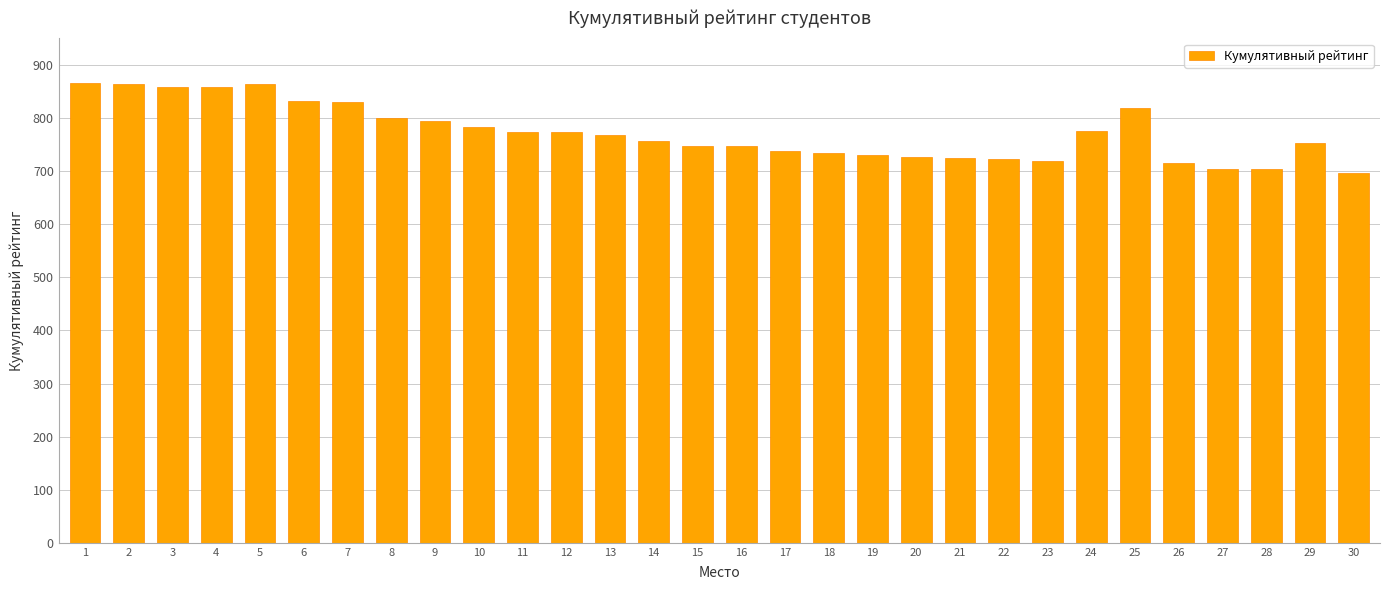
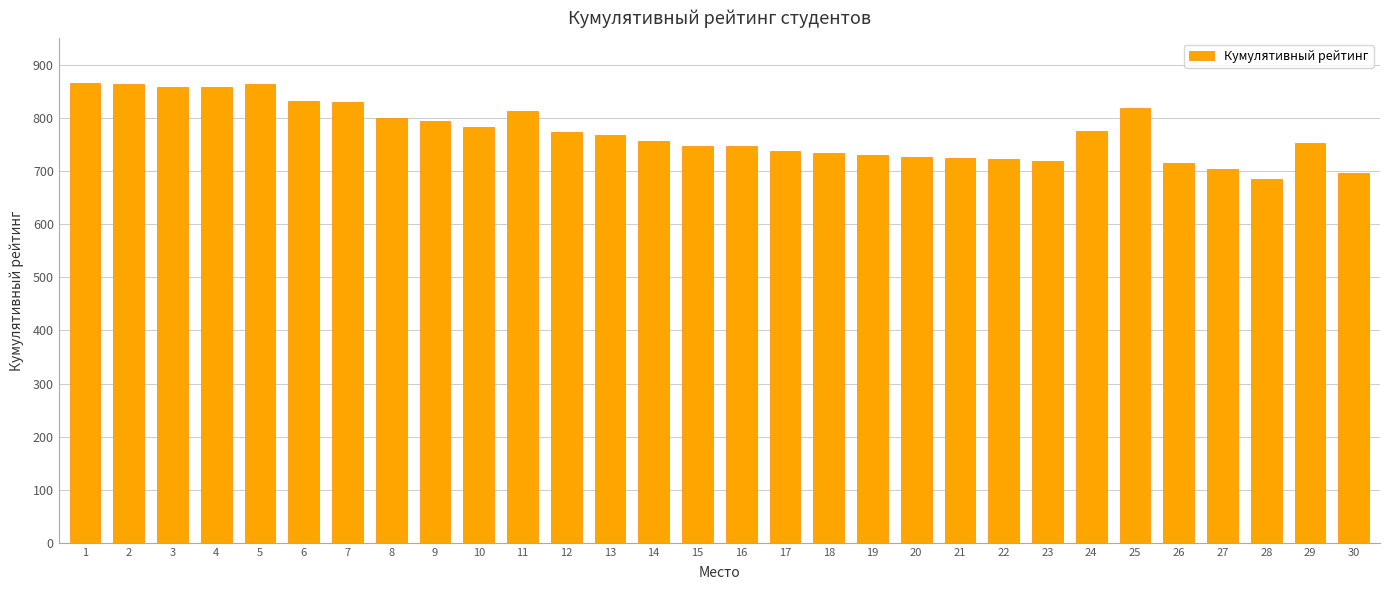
11: 770 -> 810
28: 700 -> 690
